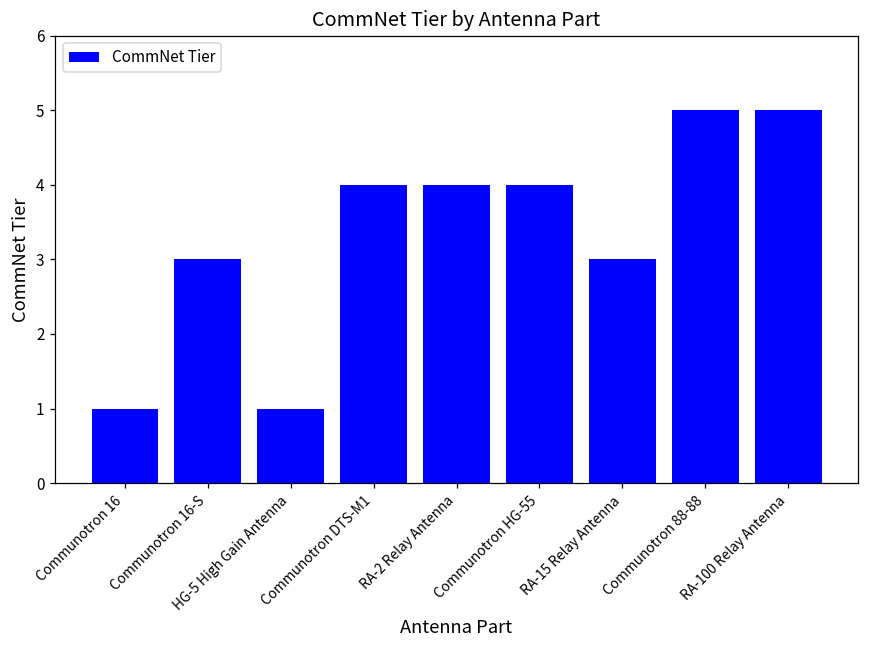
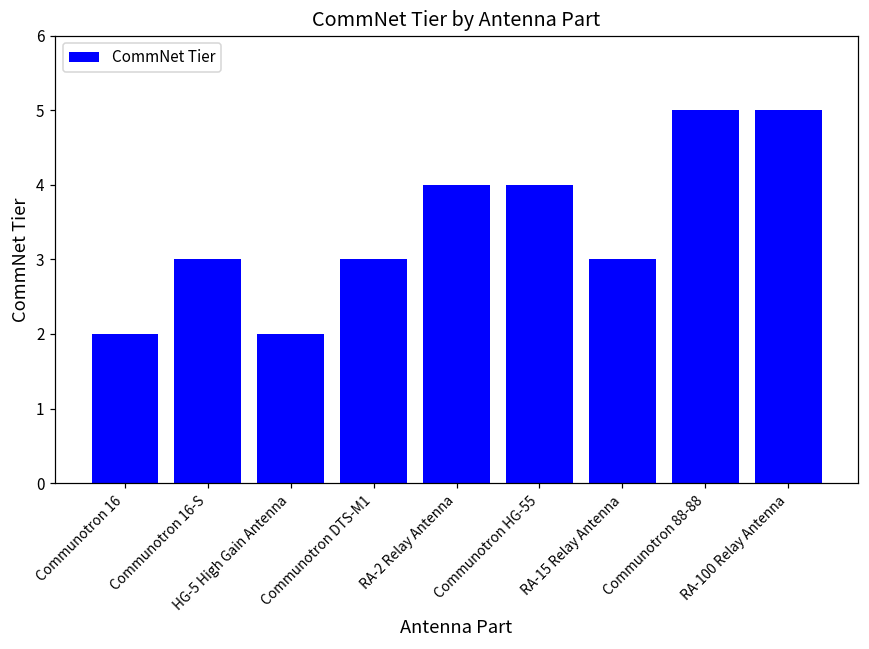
Communotron 16: 1 -> 2
HG-5 High Gain Antenna: 1 -> 2
Communotron DTS-M1: 4 -> 3
